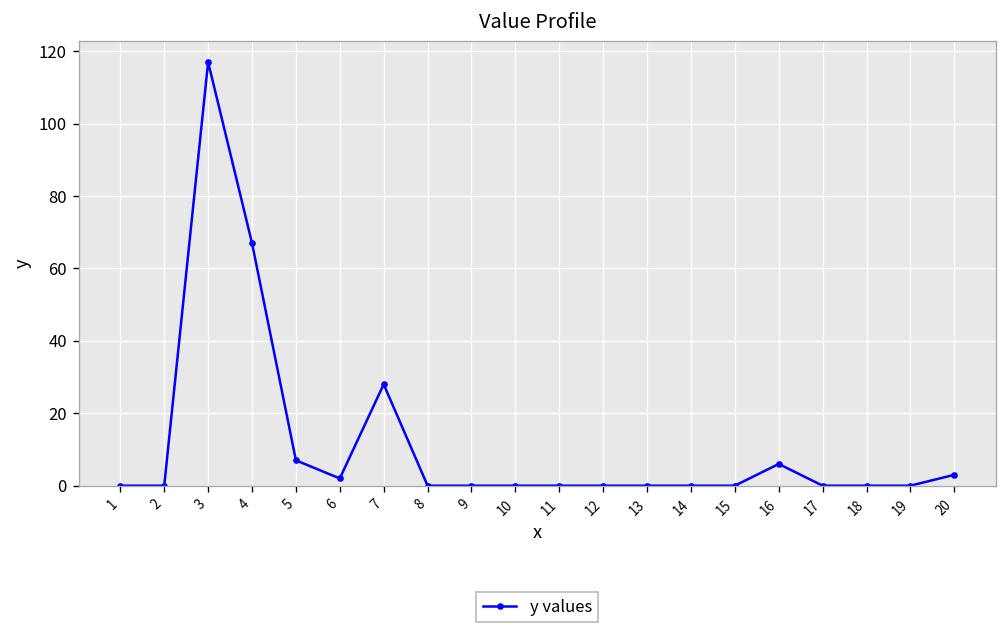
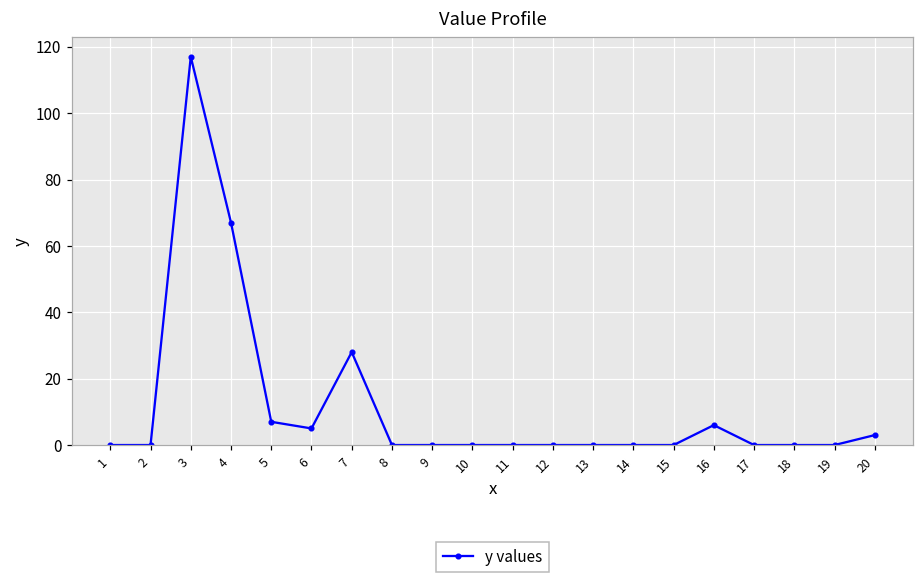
6: 2 -> 5
